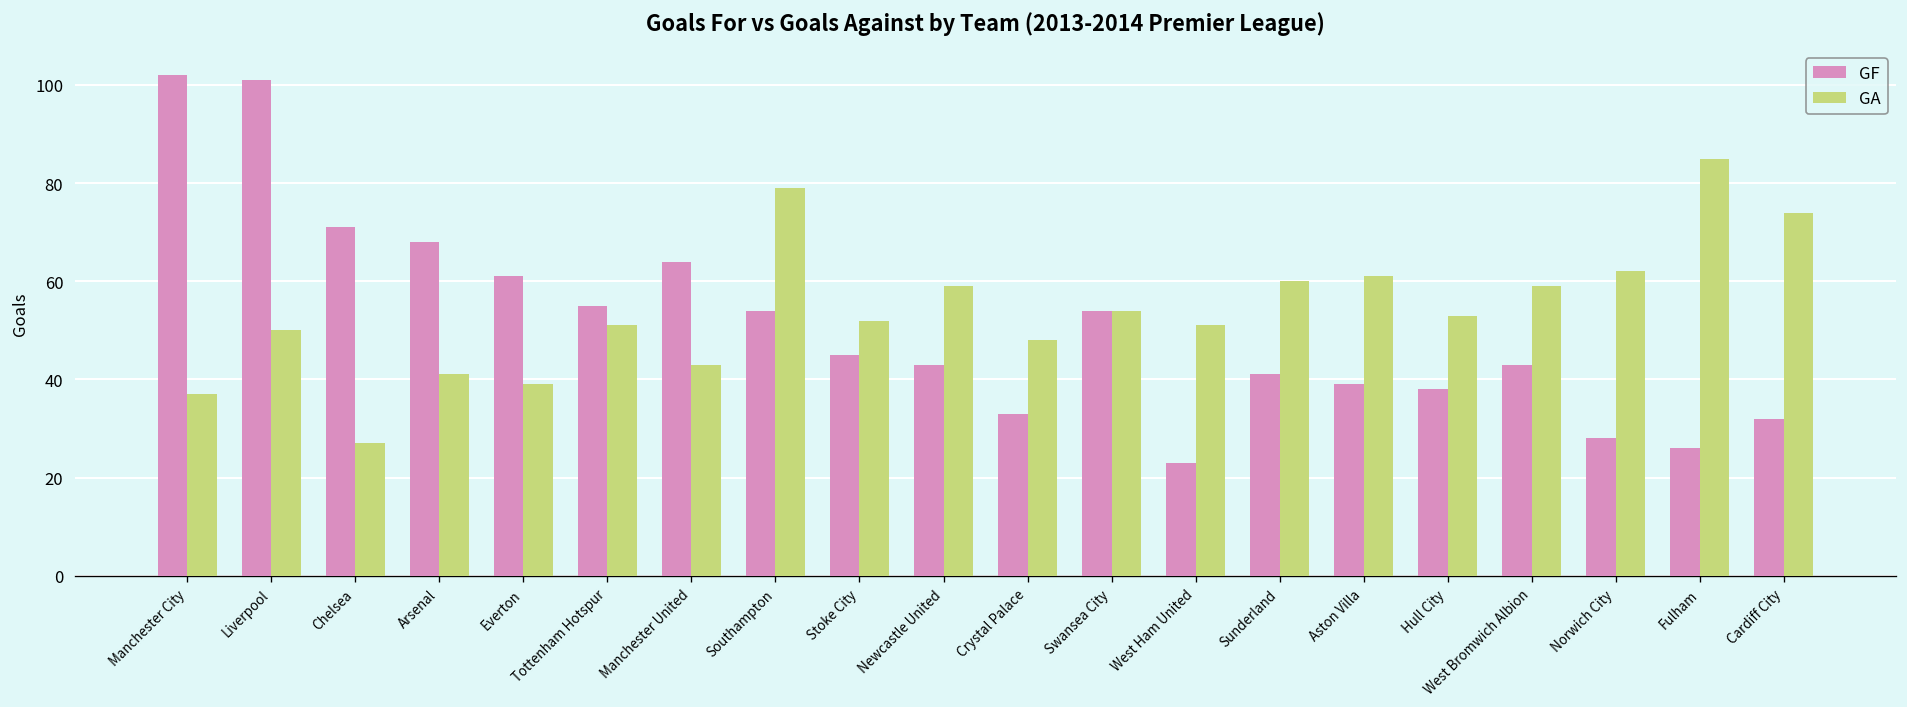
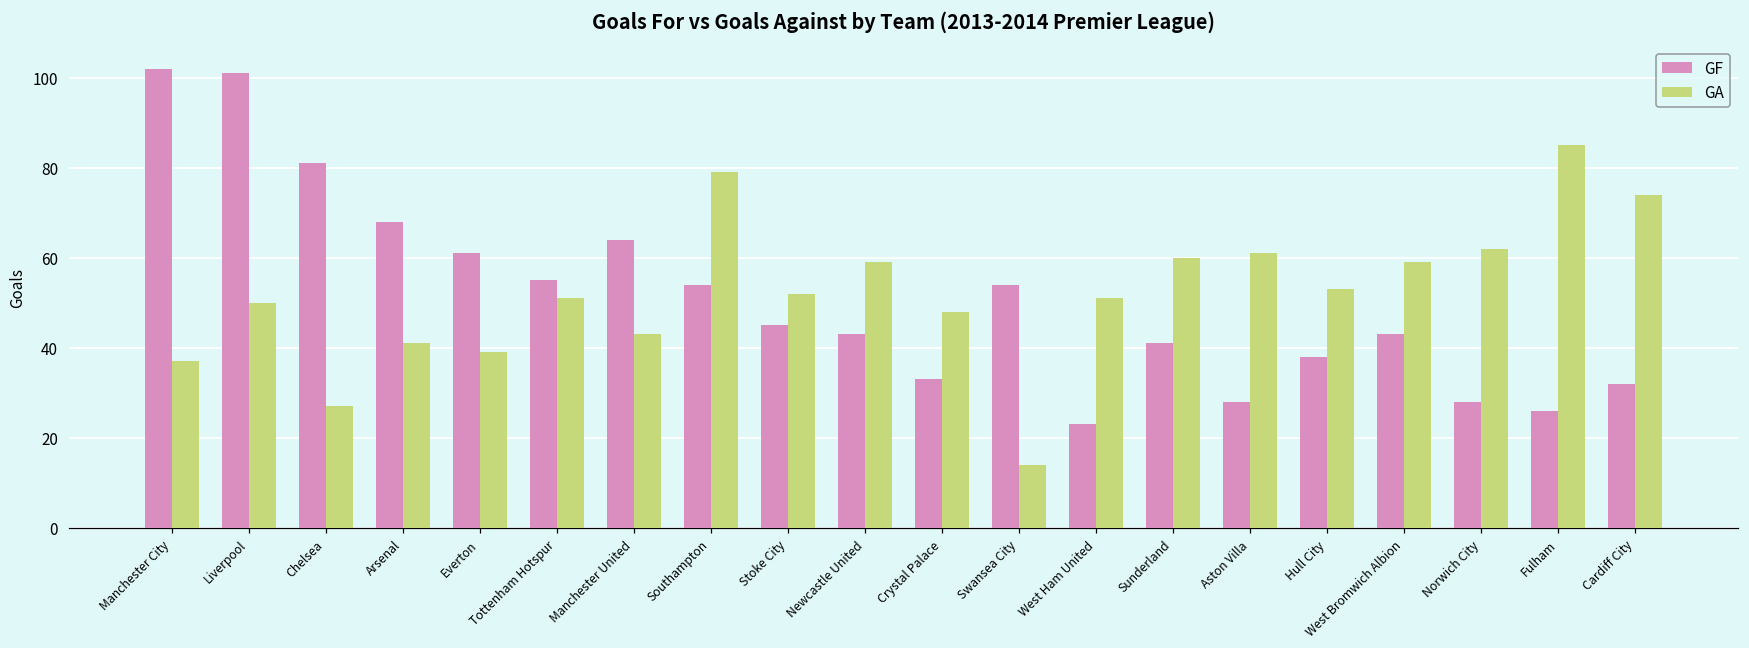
GF, Chelsea: 71 -> 81
GA, Swansea City: 54 -> 14
GF, Aston Villa: 39 -> 28
